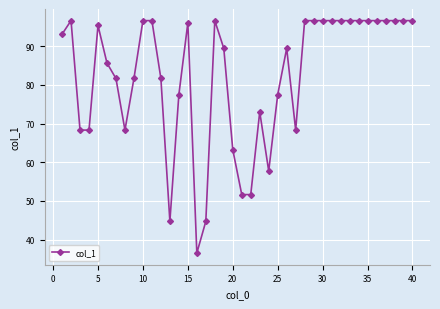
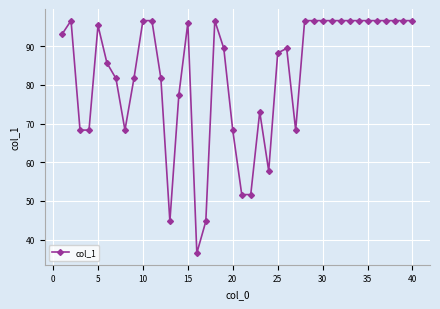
20: 63 -> 68
25: 77 -> 88
